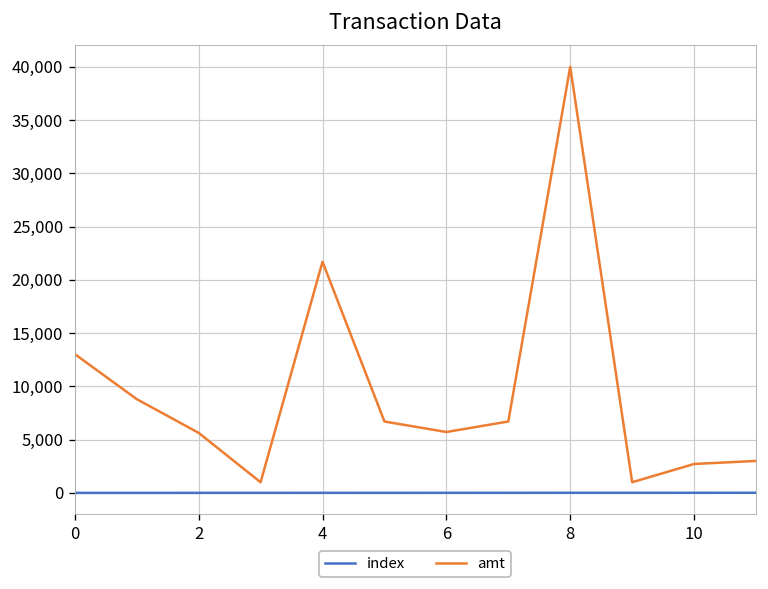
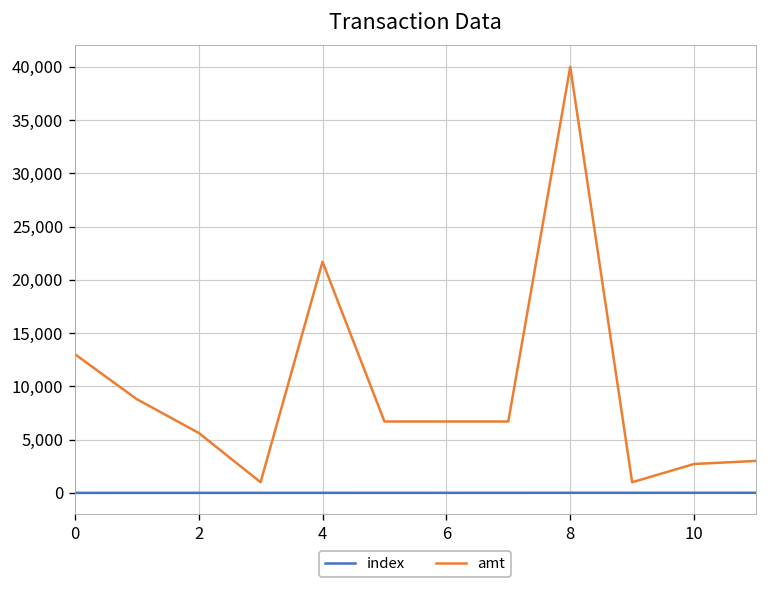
amt, 6: 6,000 -> 7,000
